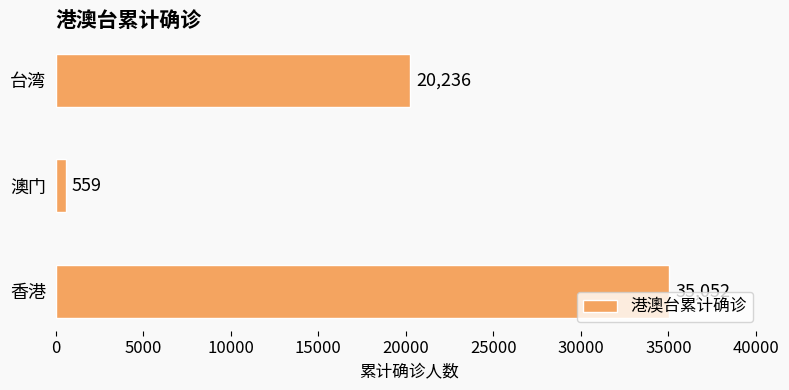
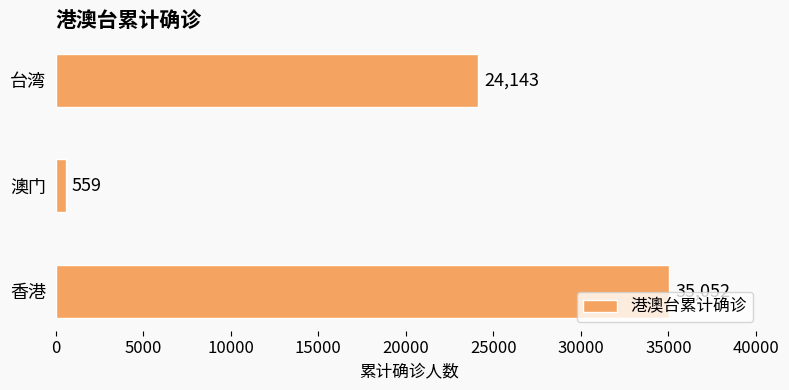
台湾: 20,236 -> 24,143
